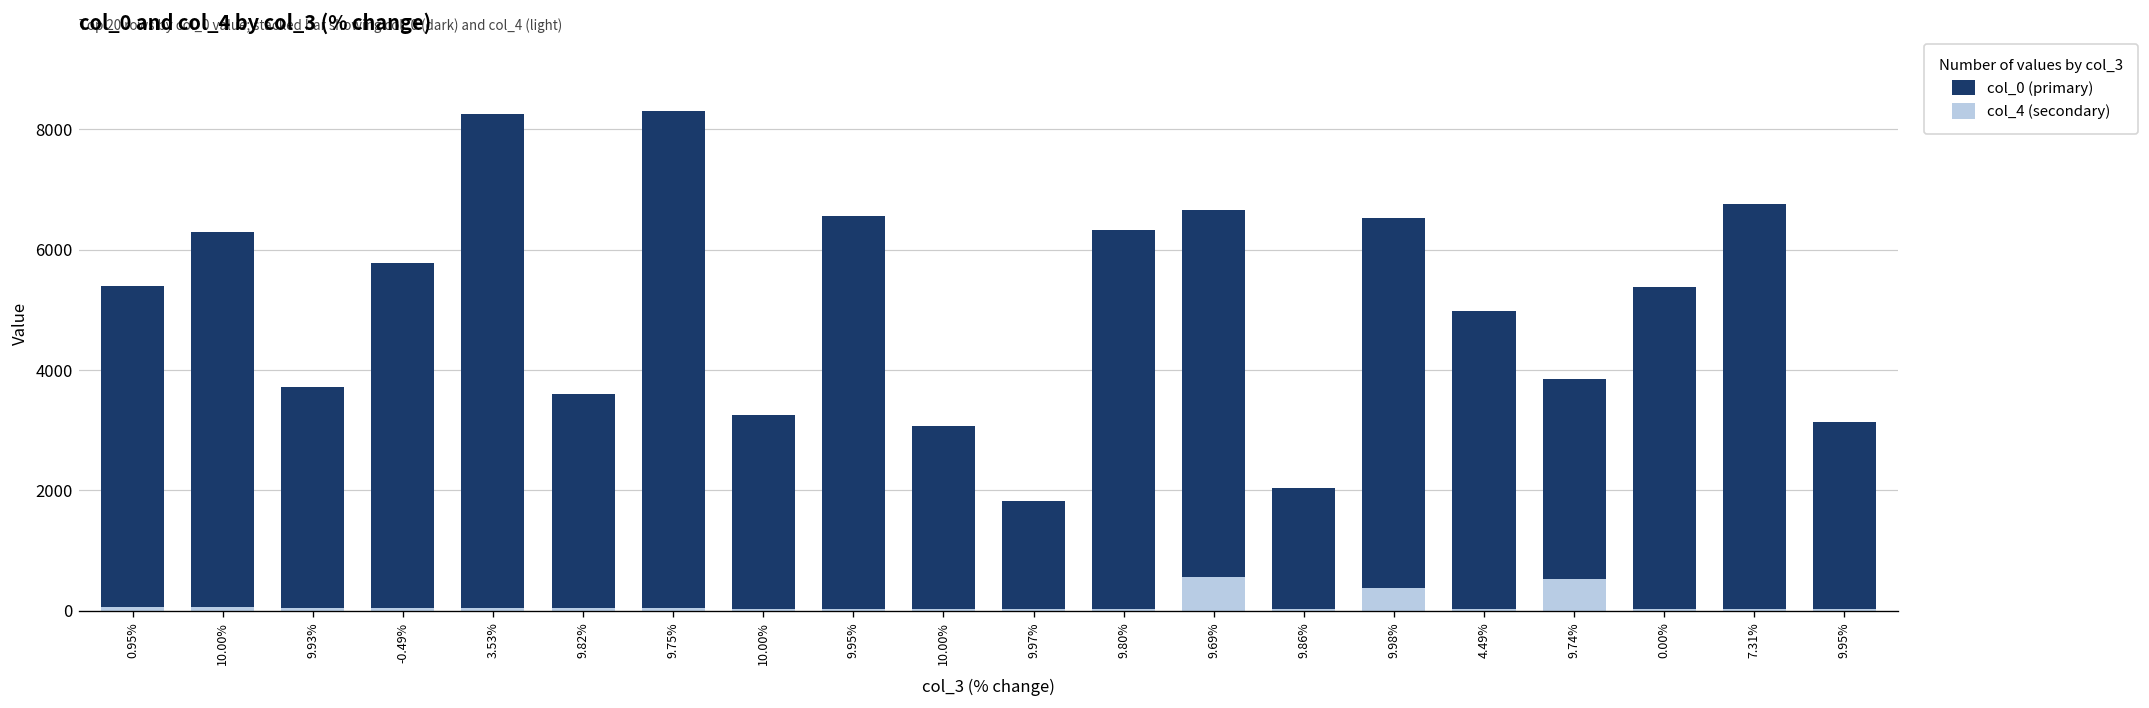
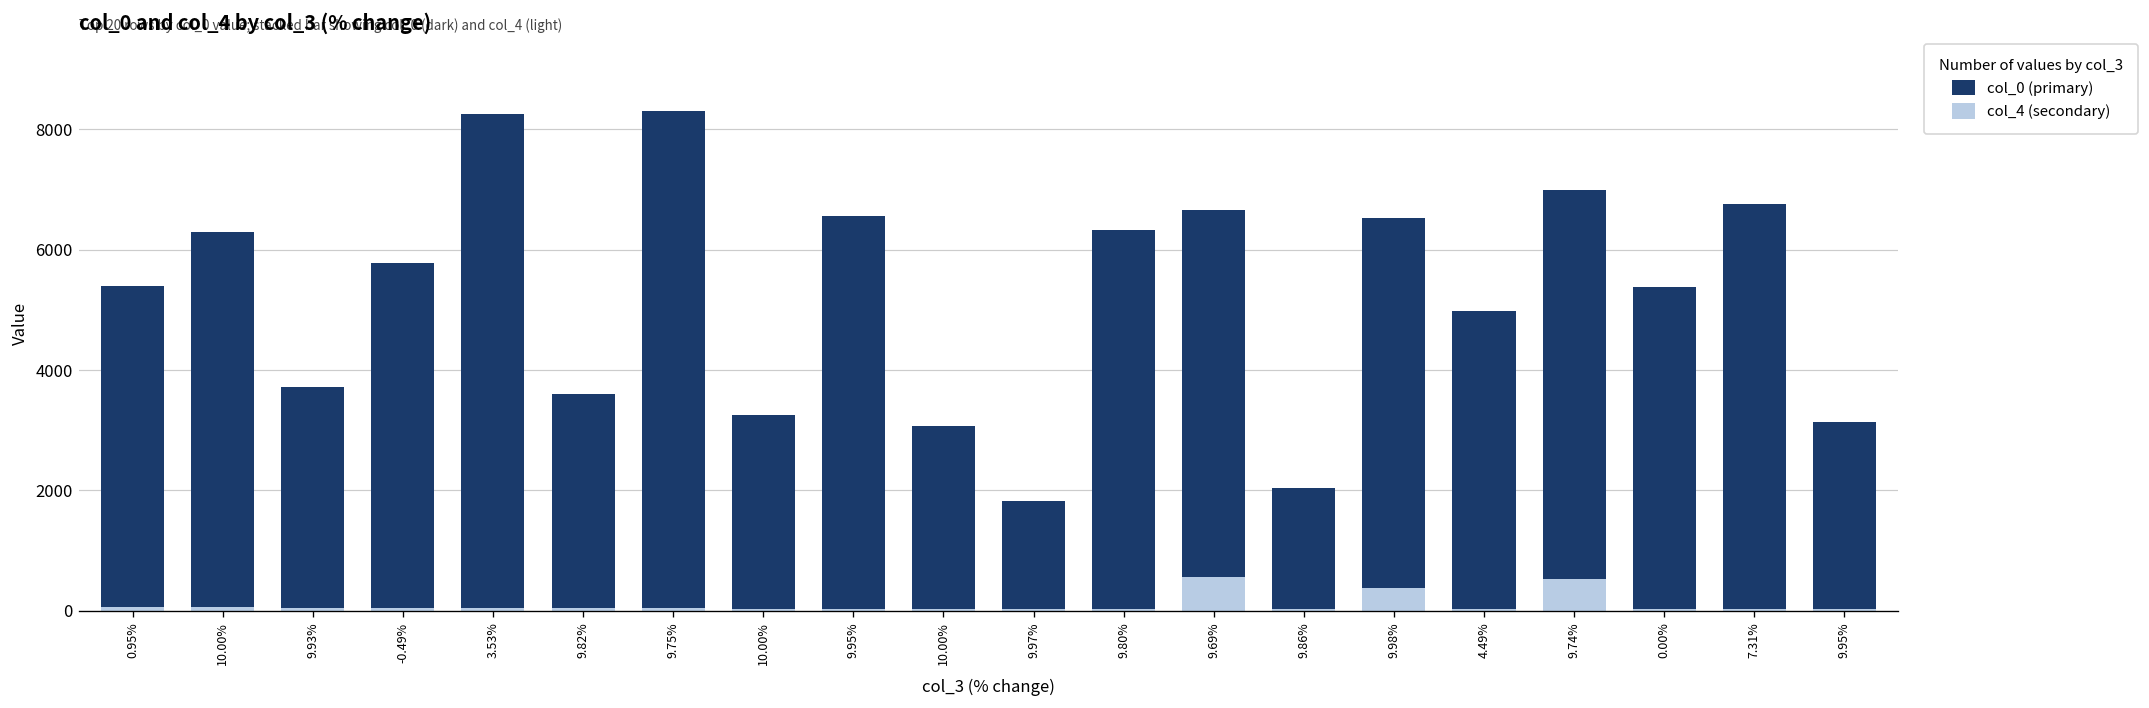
col_0 (primary), 9.74%: 3300 -> 6500
